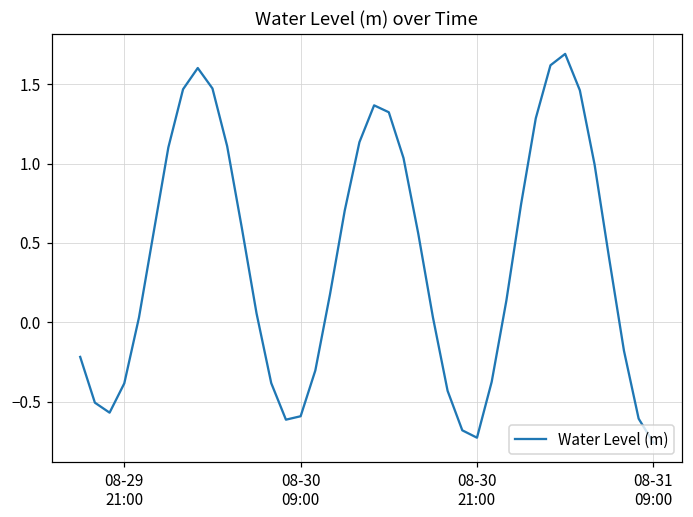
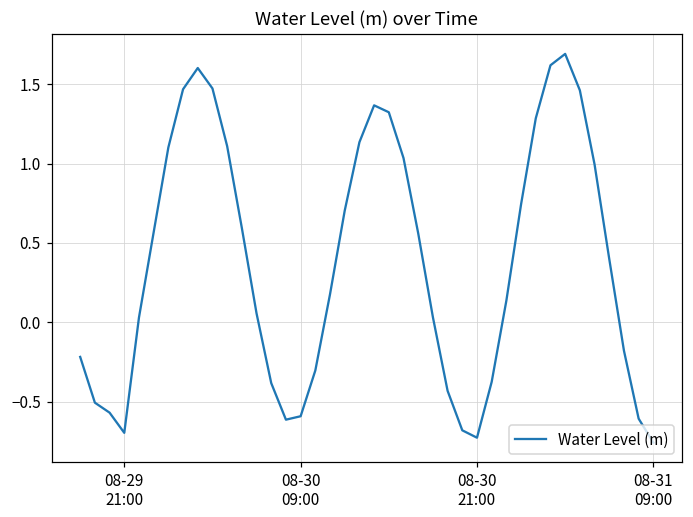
08-29 21:00: -0.38 -> -0.70
